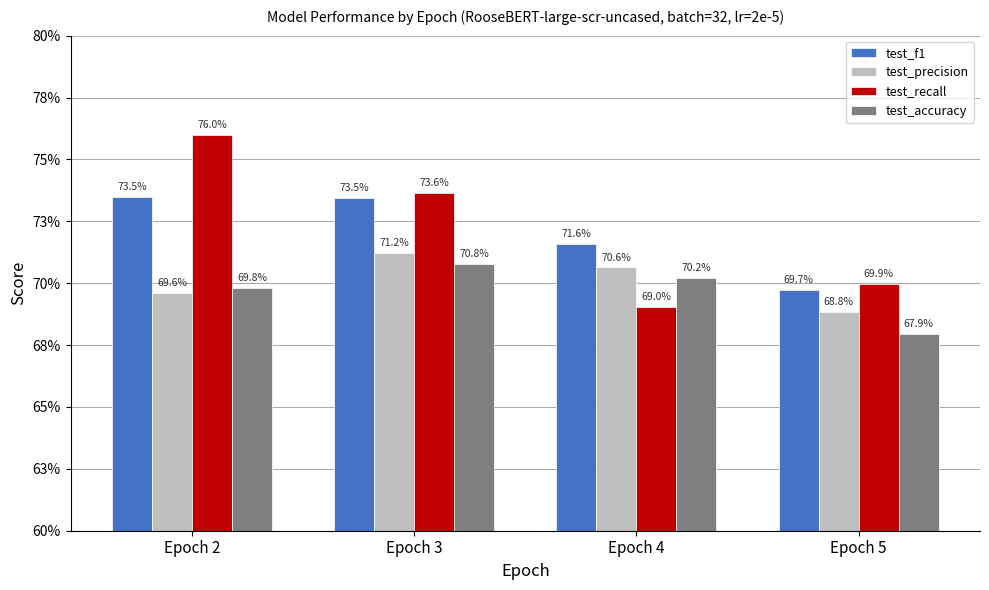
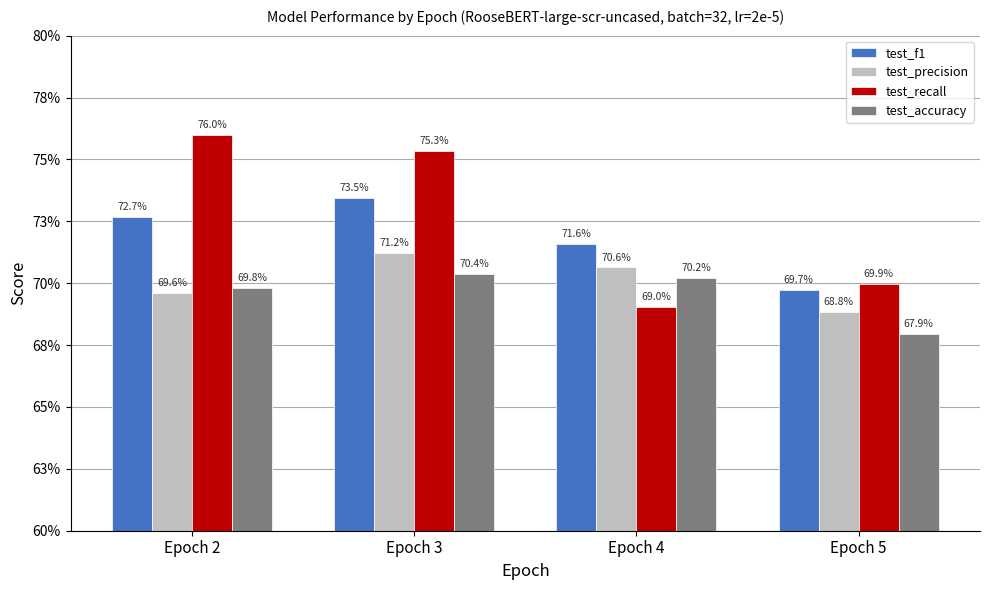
test_f1, Epoch 2: 73.5% -> 72.7%
test_recall, Epoch 3: 73.6% -> 75.3%
test_accuracy, Epoch 3: 70.8% -> 70.4%
